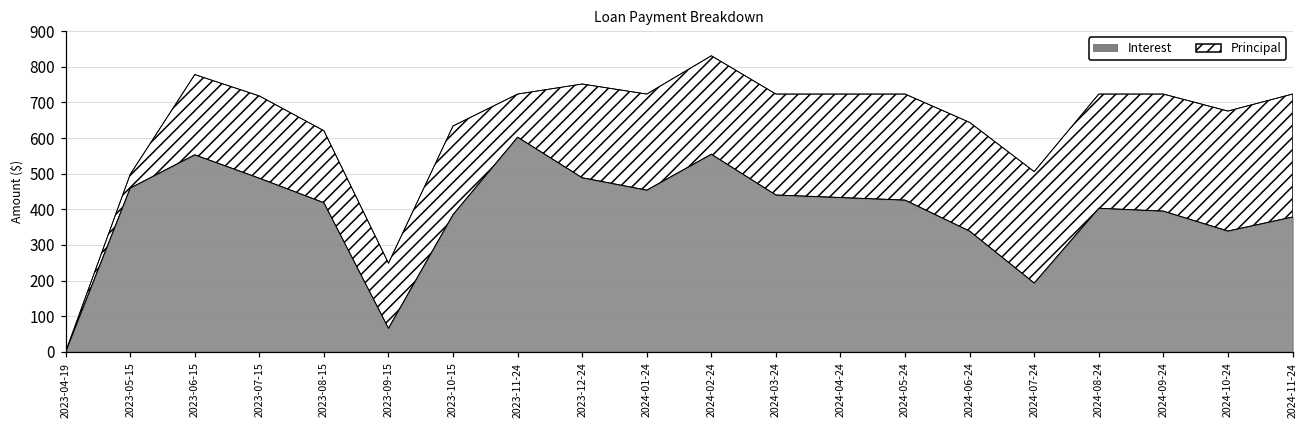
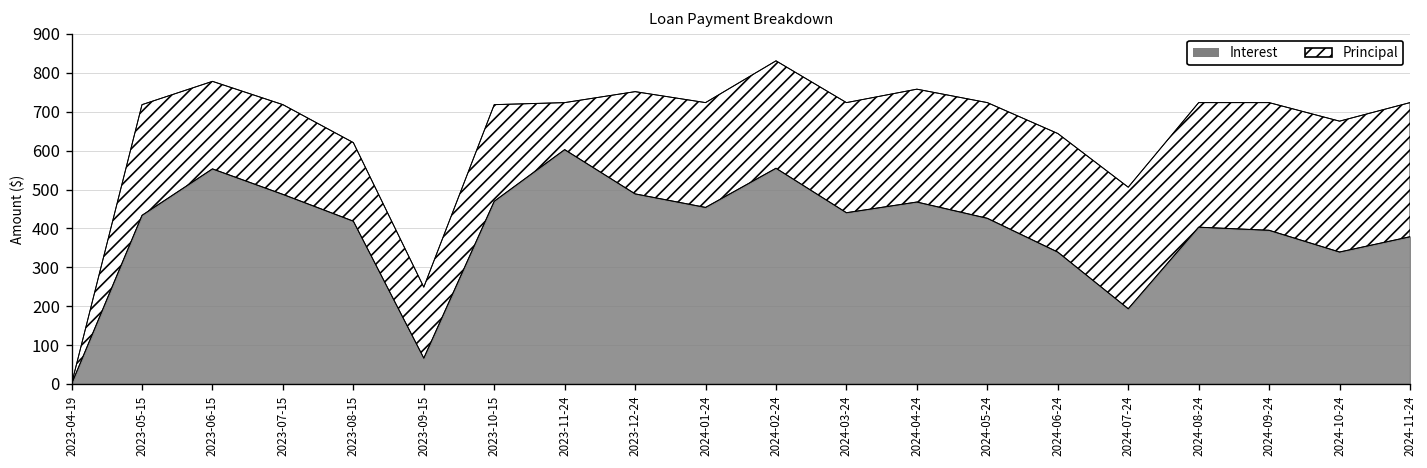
Interest, 2023-05-15: 460 -> 430
Principal, 2023-05-15: 40 -> 280
Interest, 2023-10-15: 390 -> 470
Interest, 2024-04-24: 430 -> 470
